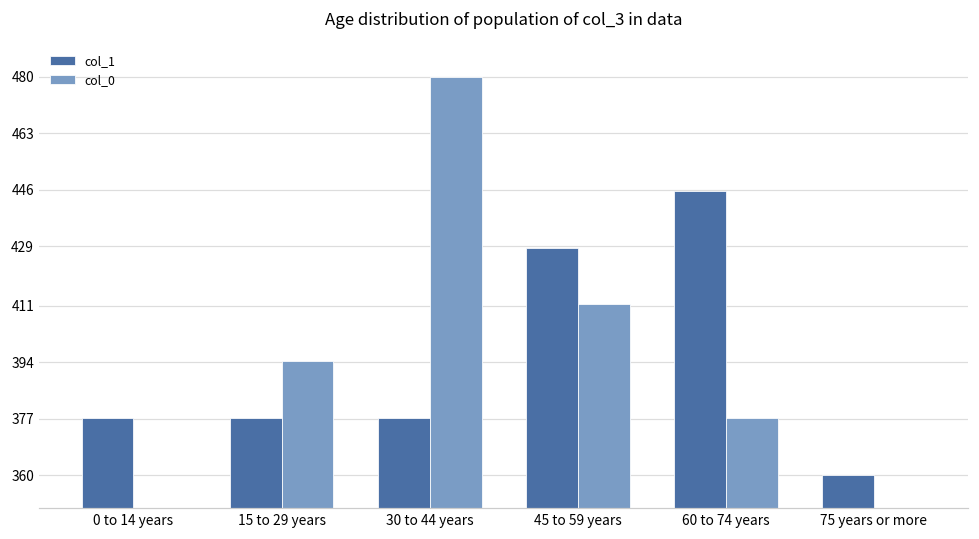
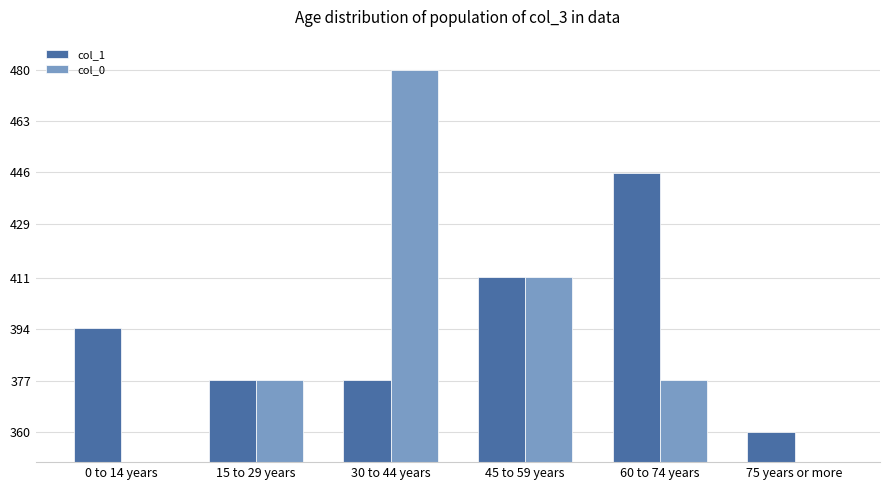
col_1, 0 to 14 years: 377 -> 394
col_0, 15 to 29 years: 394 -> 377
col_1, 45 to 59 years: 429 -> 411
